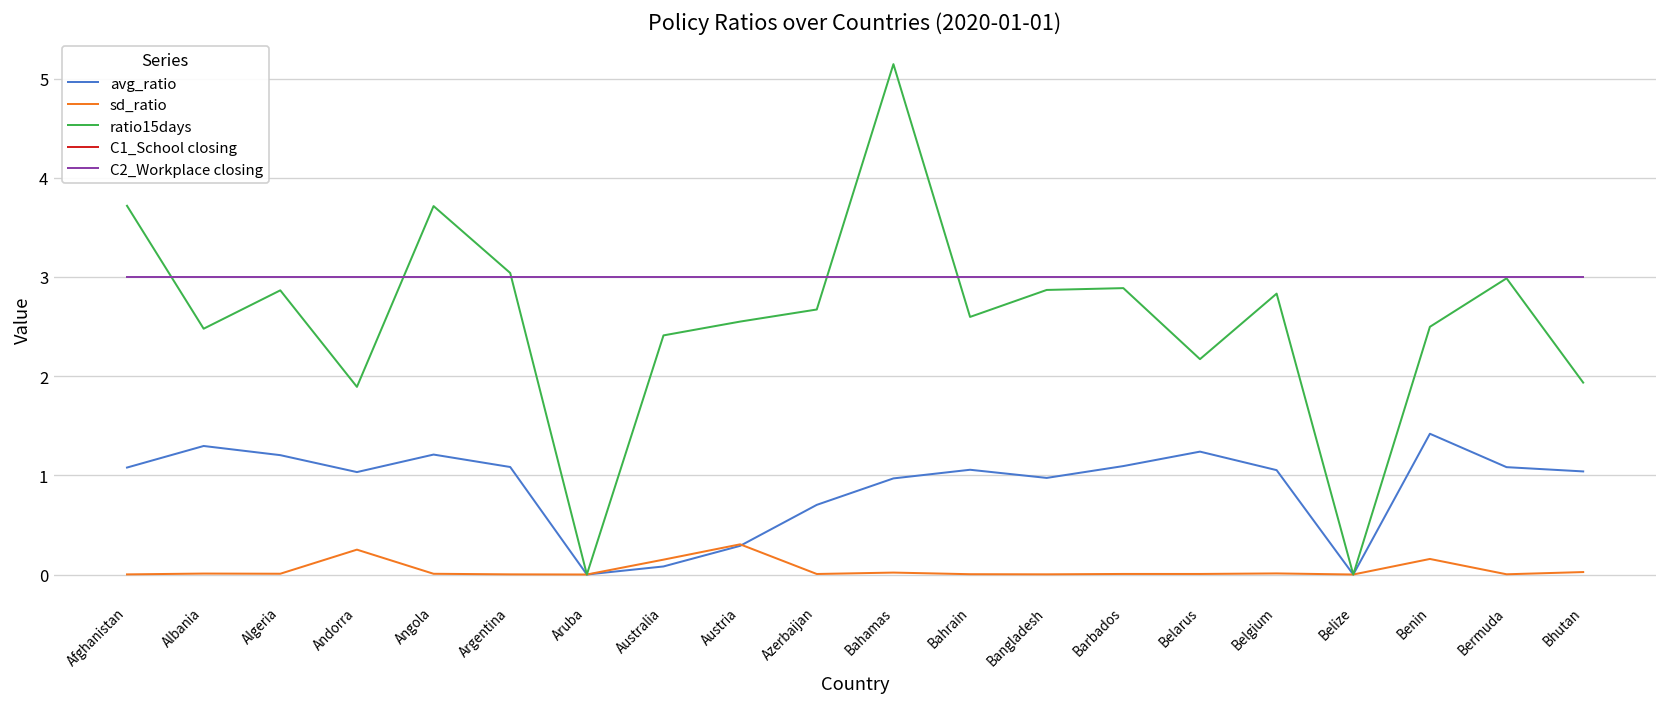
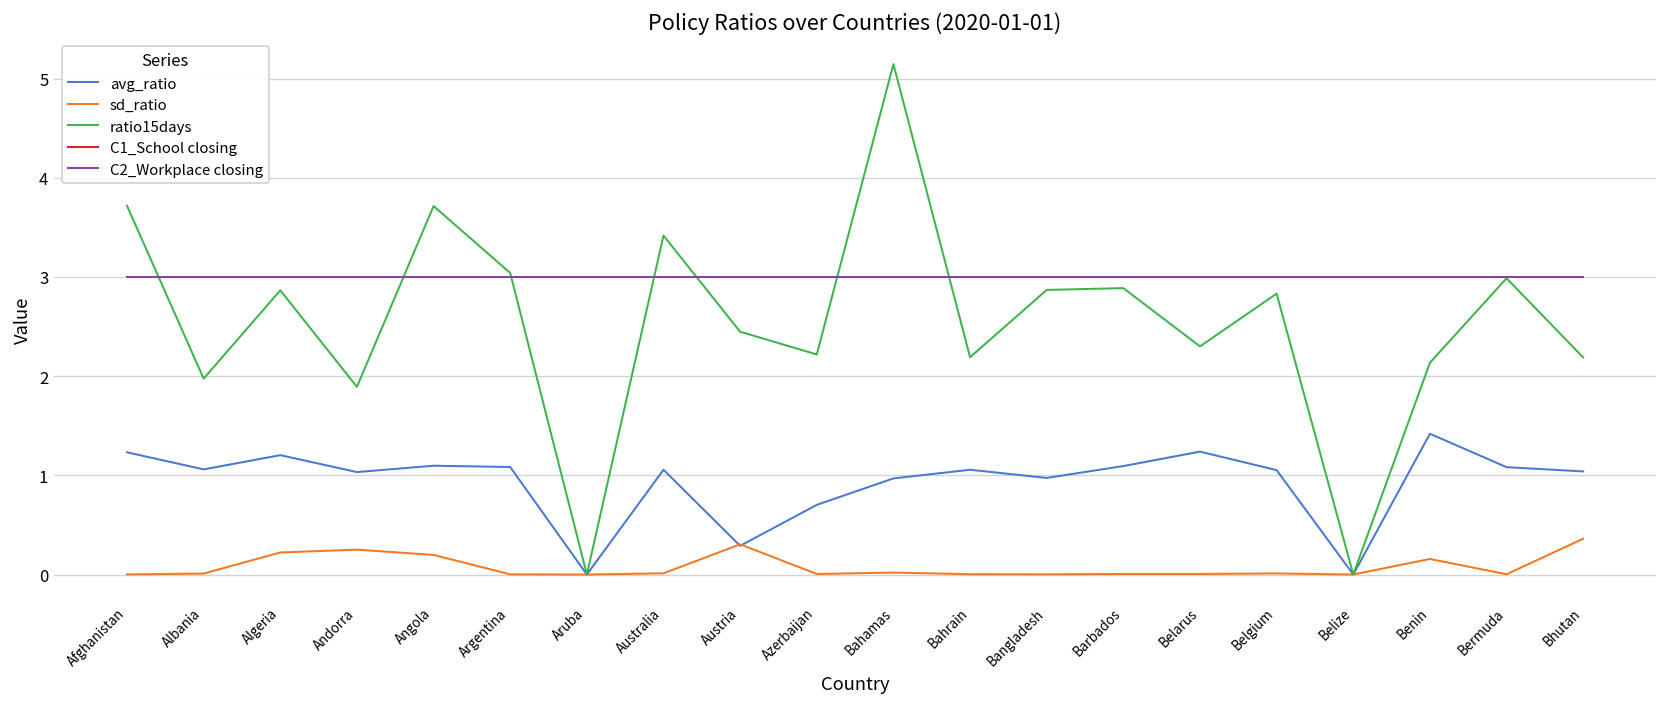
avg_ratio, Afghanistan: 1.1 -> 1.2
avg_ratio, Albania: 1.3 -> 1.1
ratio15days, Albania: 2.5 -> 2.0
sd_ratio, Algeria: 0.0 -> 0.2
avg_ratio, Angola: 1.2 -> 1.1
sd_ratio, Angola: 0.0 -> 0.2
avg_ratio, Australia: 0.1 -> 1.1
sd_ratio, Australia: 0.1 -> 0.0
ratio15days, Australia: 2.4 -> 3.4
ratio15days, Austria: 2.5 -> 2.4
ratio15days, Azerbaijan: 2.7 -> 2.2
ratio15days, Bahrain: 2.6 -> 2.2
ratio15days, Belarus: 2.2 -> 2.3
ratio15days, Benin: 2.5 -> 2.1
sd_ratio, Bhutan: 0.0 -> 0.4
ratio15days, Bhutan: 1.9 -> 2.2
